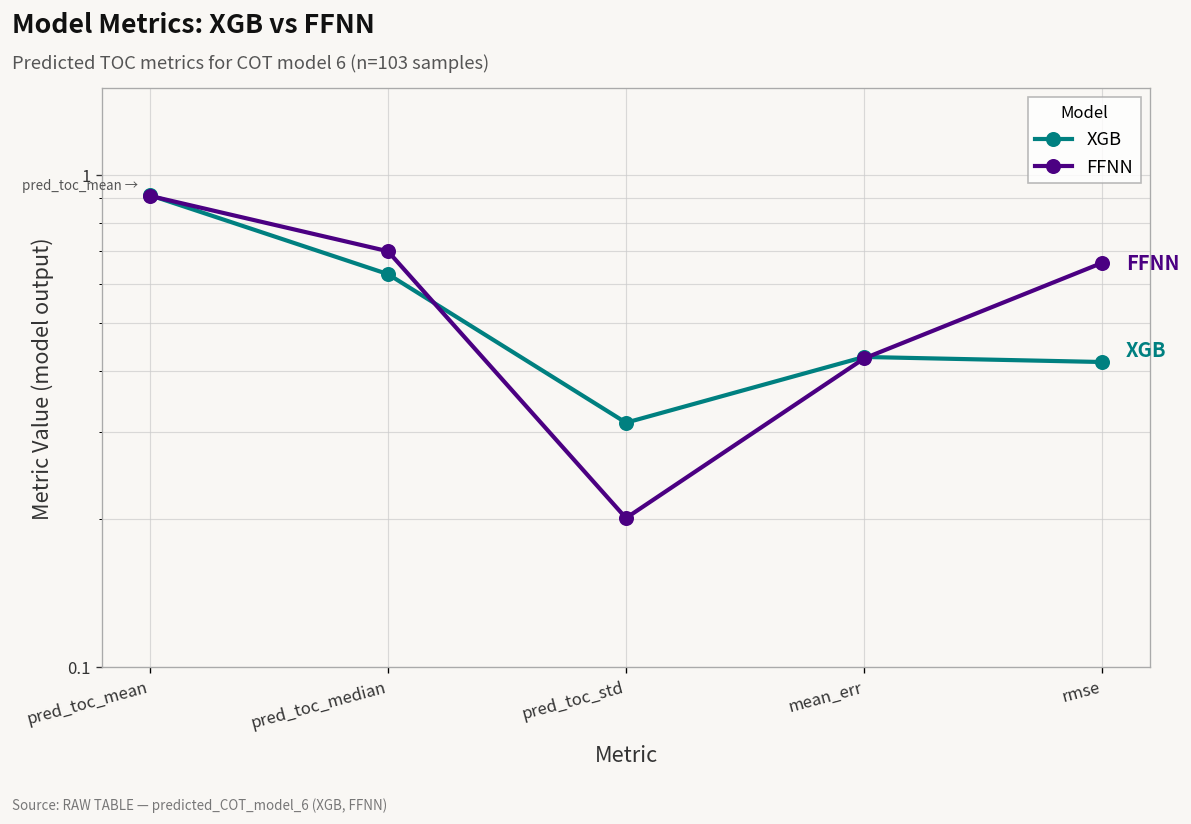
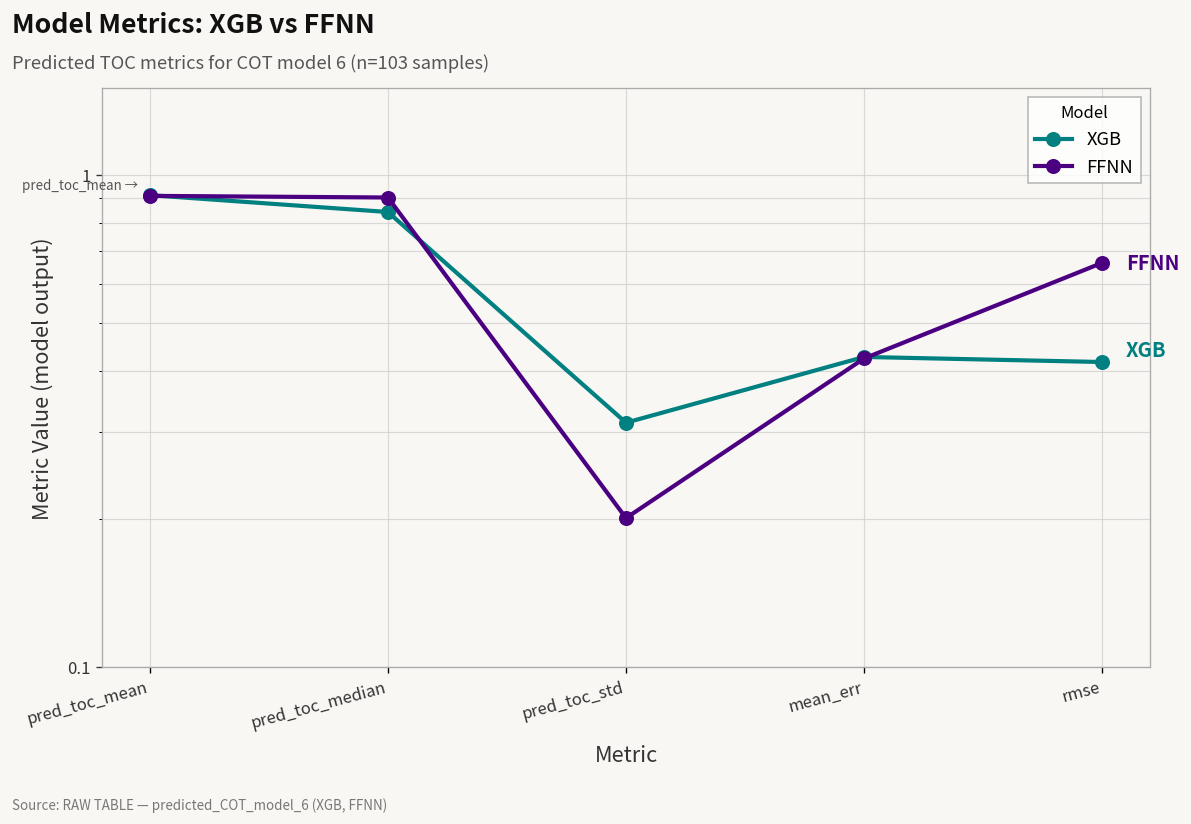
XGB, pred_toc_median: 0.63 -> 0.84
FFNN, pred_toc_median: 0.7 -> 0.9
